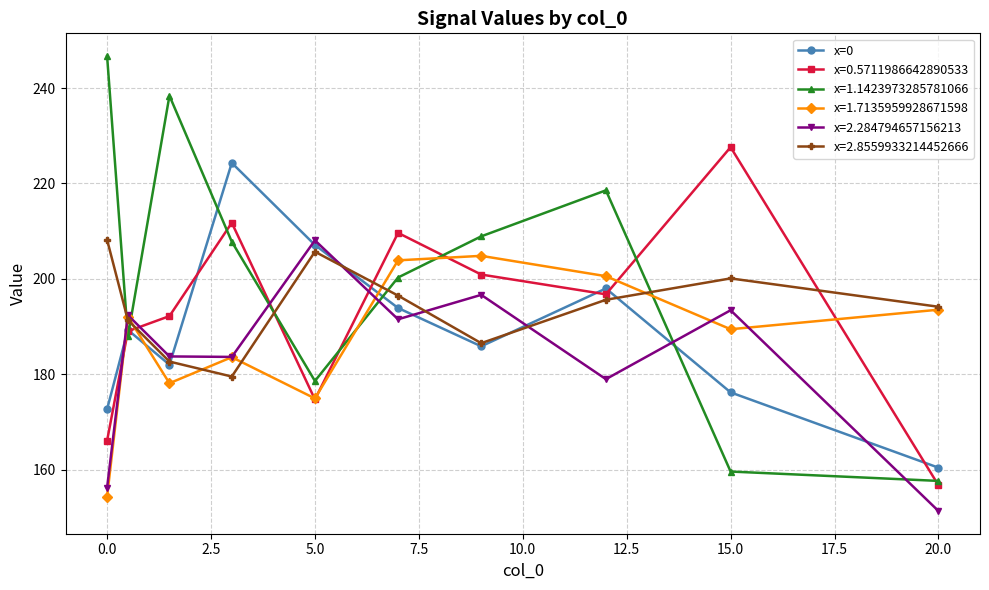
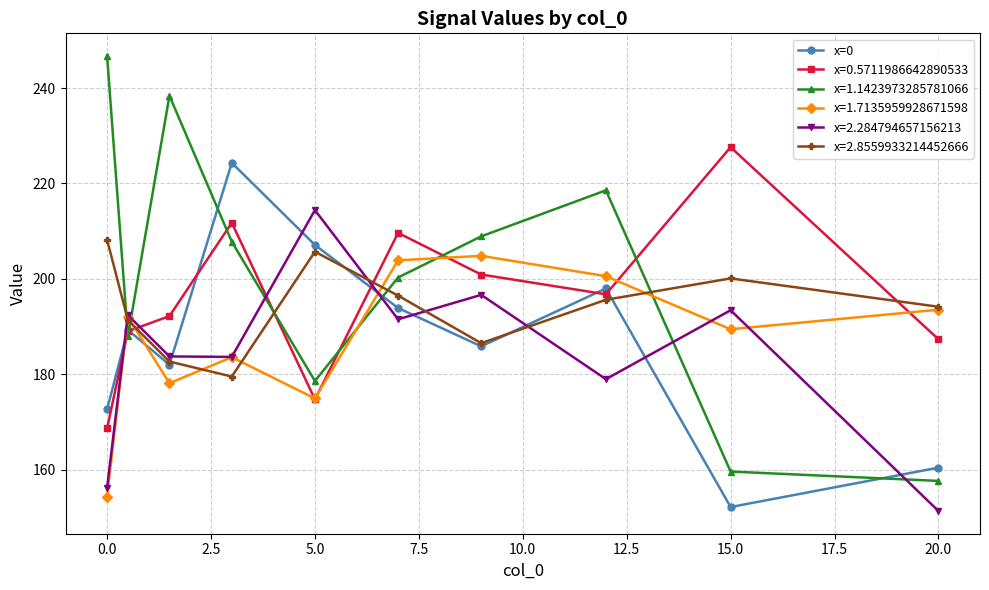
x=0.5711986642890533, 0.0: 166 -> 169
x=2.284794657156213, 5.0: 208 -> 214
x=0, 15.0: 176 -> 152
x=0.5711986642890533, 20.0: 157 -> 187
